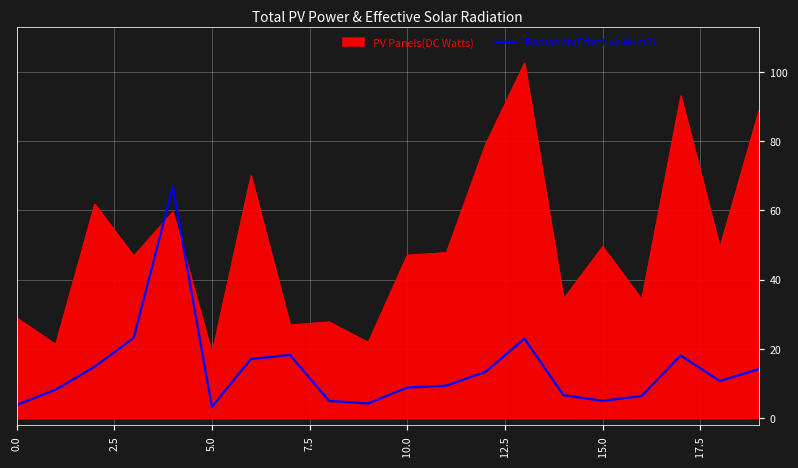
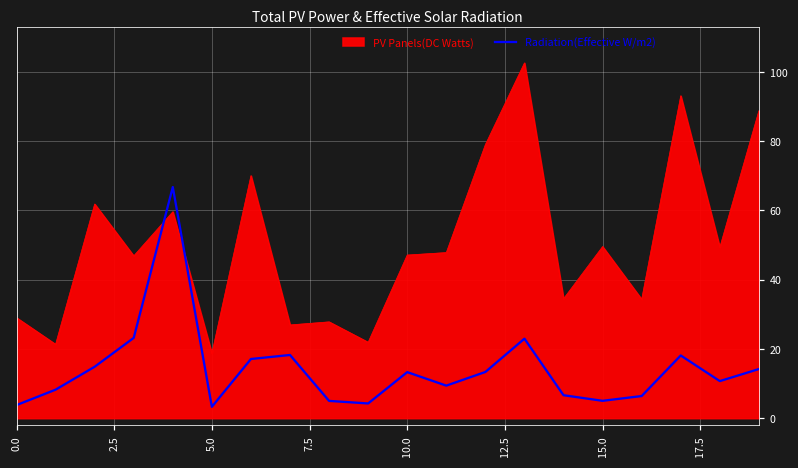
Radiation(Effective W/m2), 10.0: 9 -> 13
